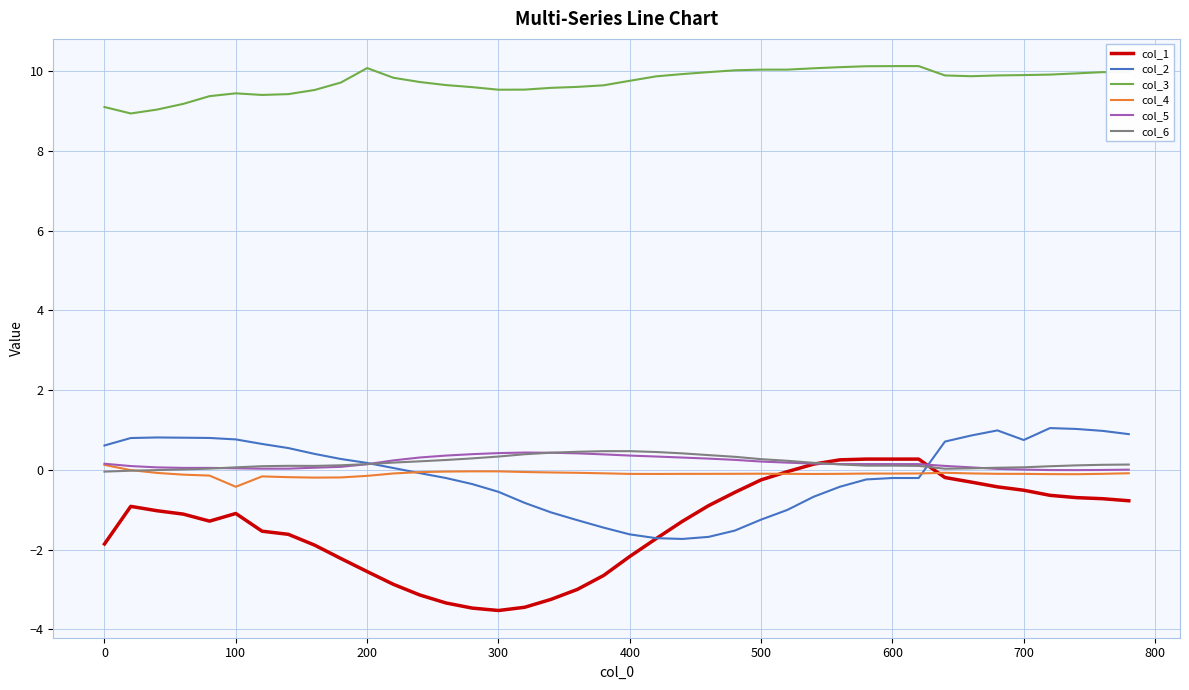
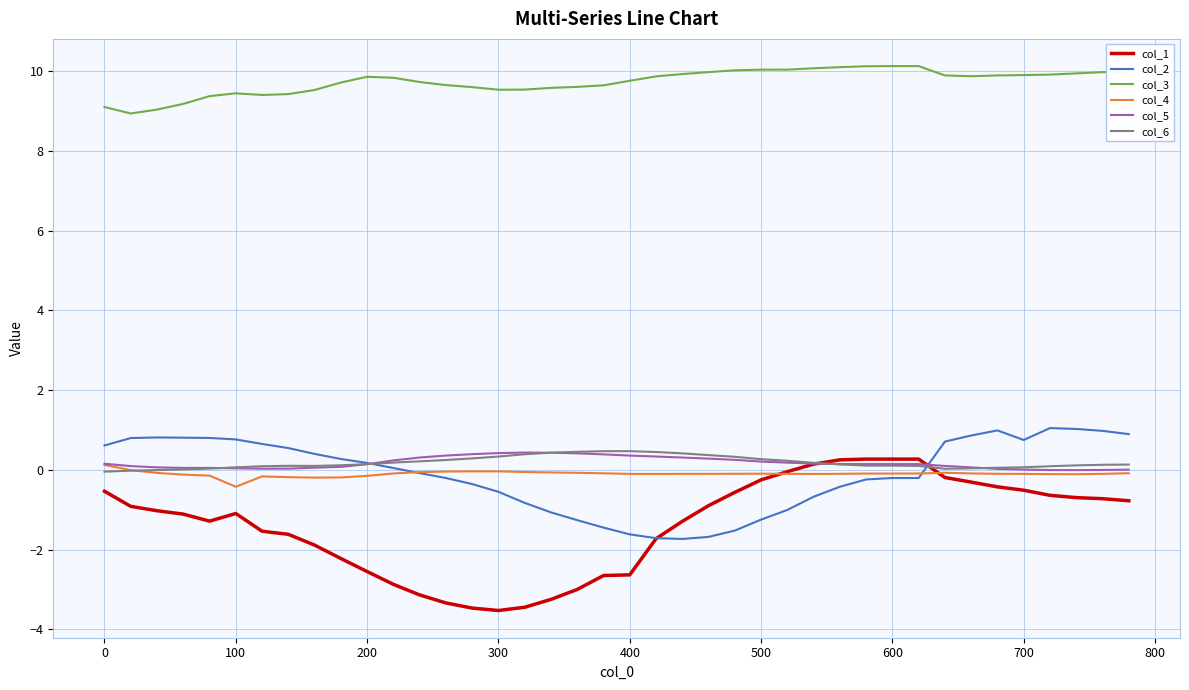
col_1, 0: -1.9 -> -0.5
col_3, 200: 10.1 -> 9.9
col_1, 400: -2.2 -> -2.6
